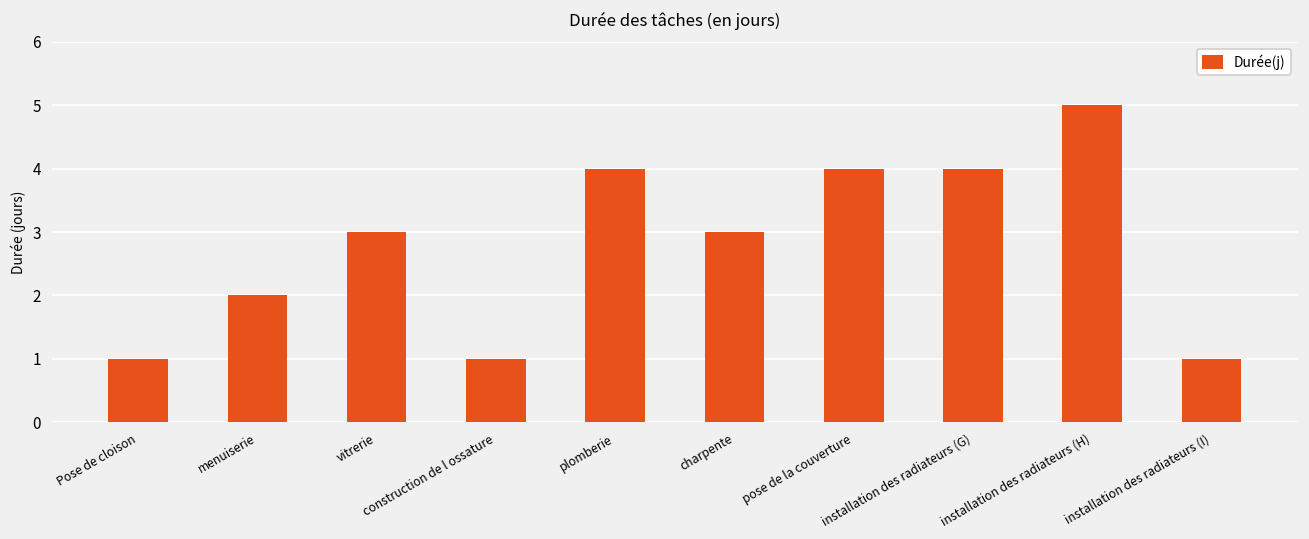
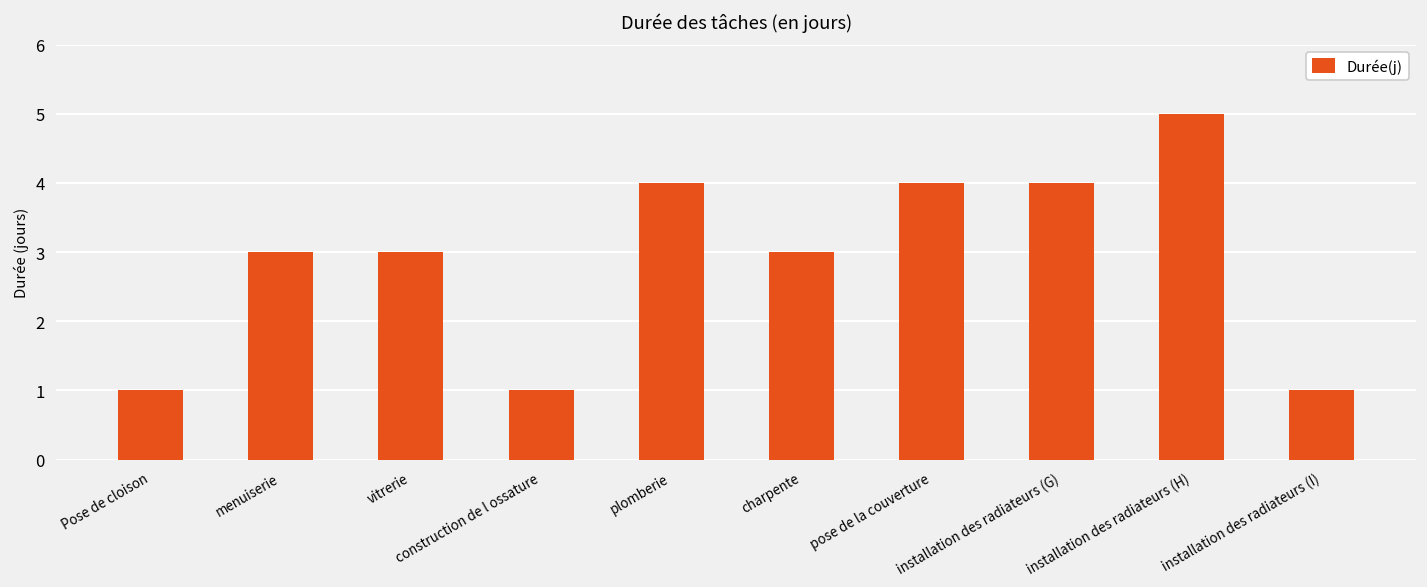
menuiserie: 2 -> 3
